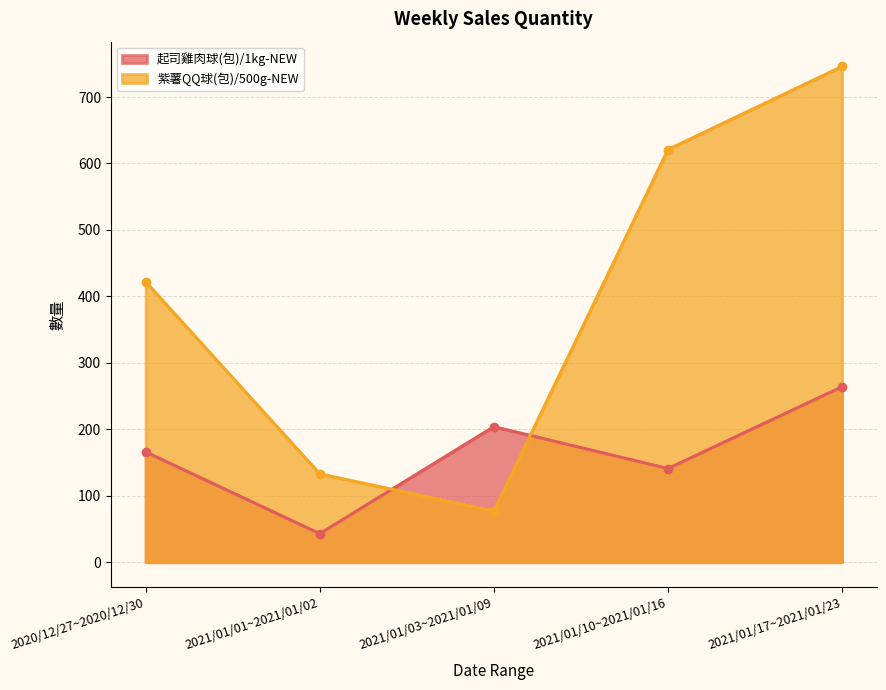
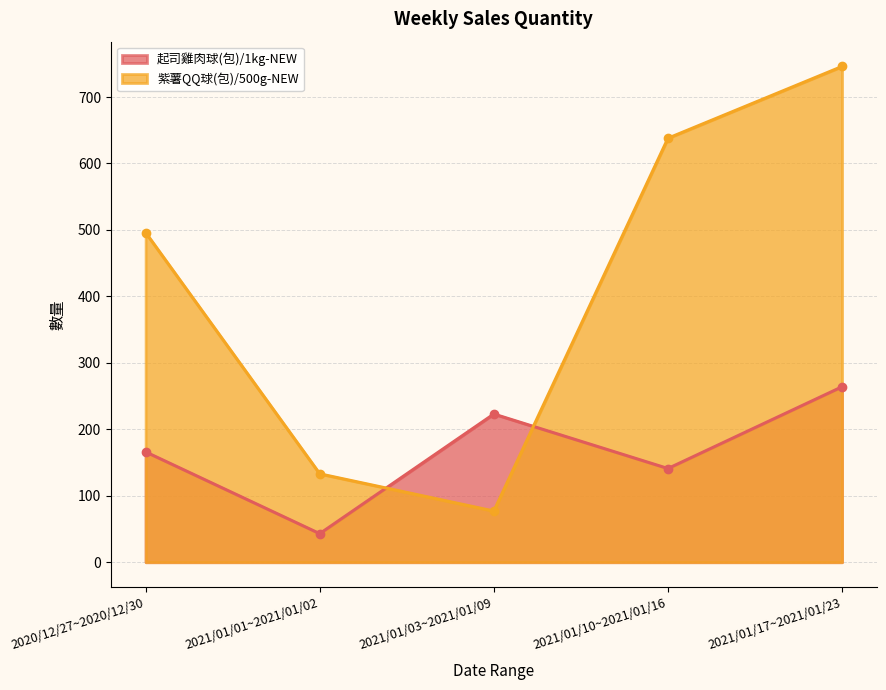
紫薯QQ球(包)/500g-NEW, 2020/12/27~2020/12/30: 420 -> 500
起司雞肉球(包)/1kg-NEW, 2021/01/03~2021/01/09: 200 -> 220
紫薯QQ球(包)/500g-NEW, 2021/01/10~2021/01/16: 620 -> 640
